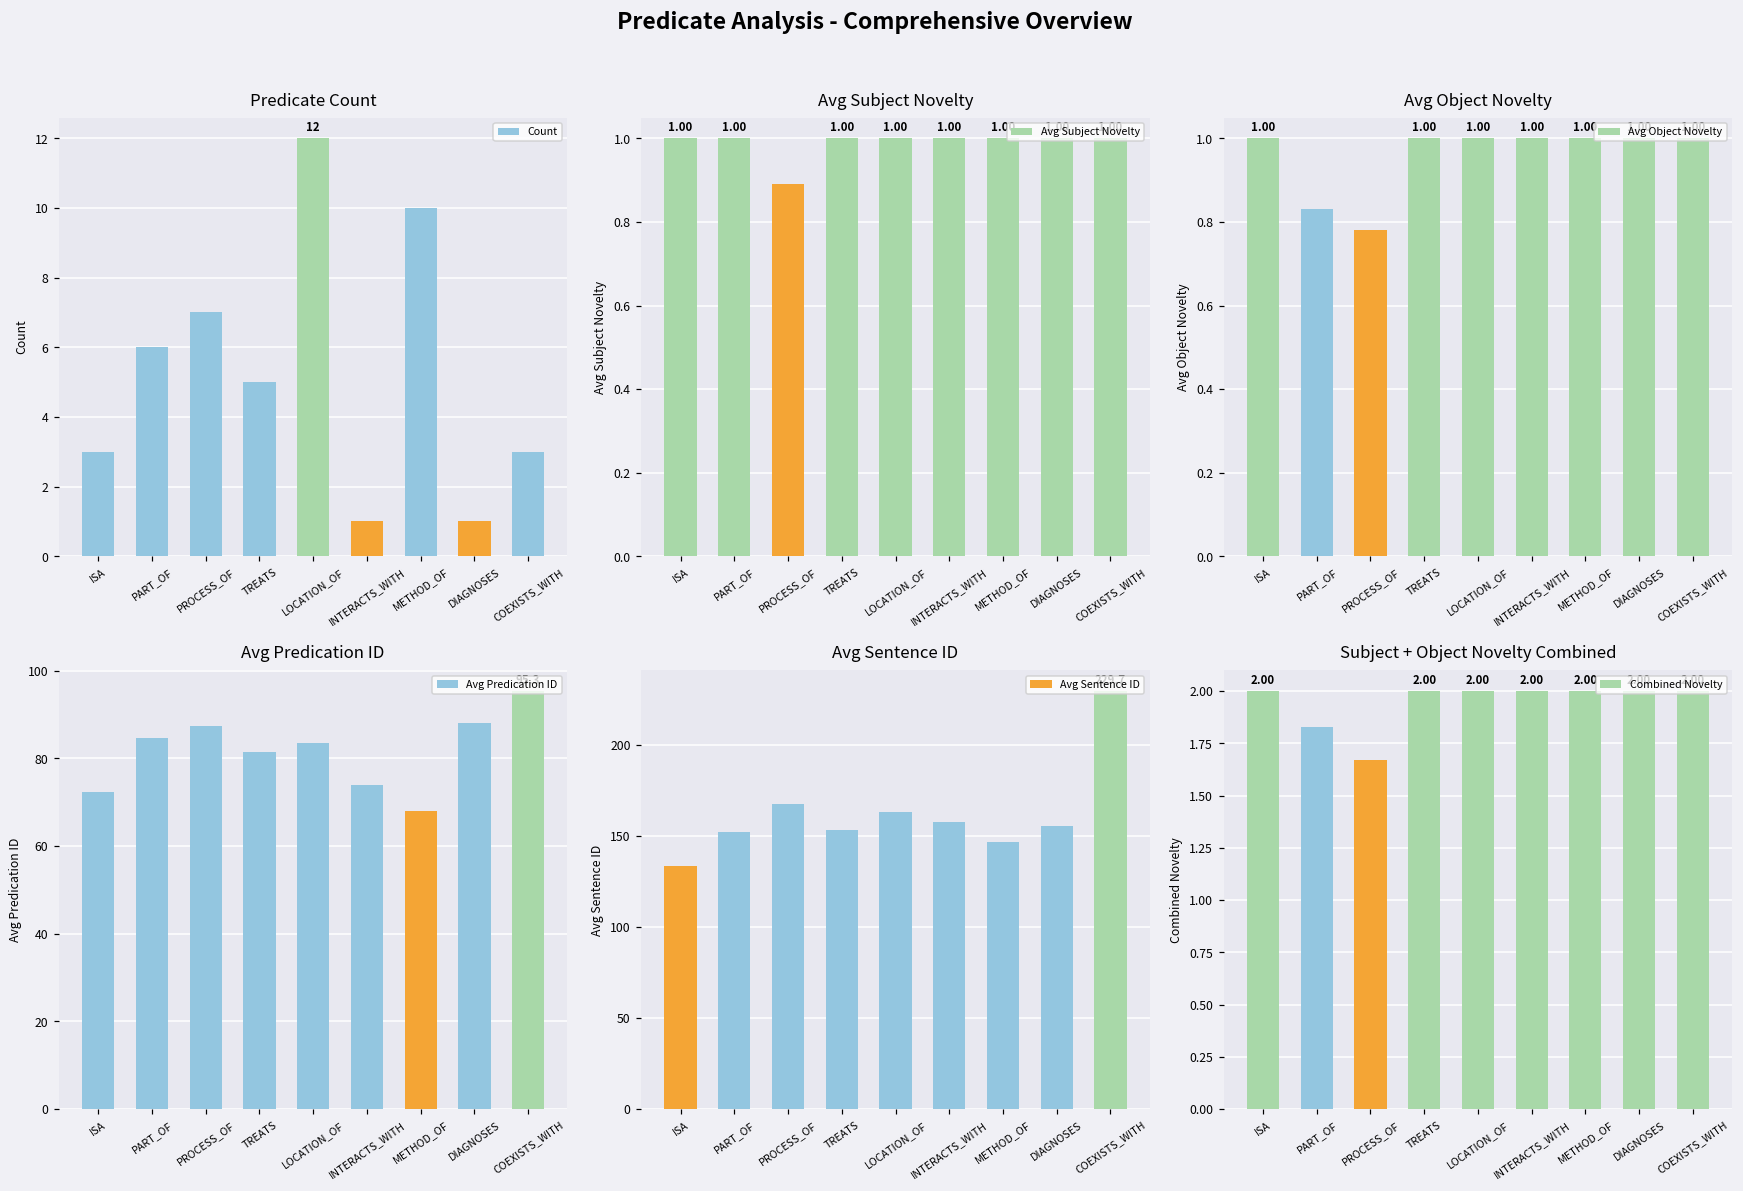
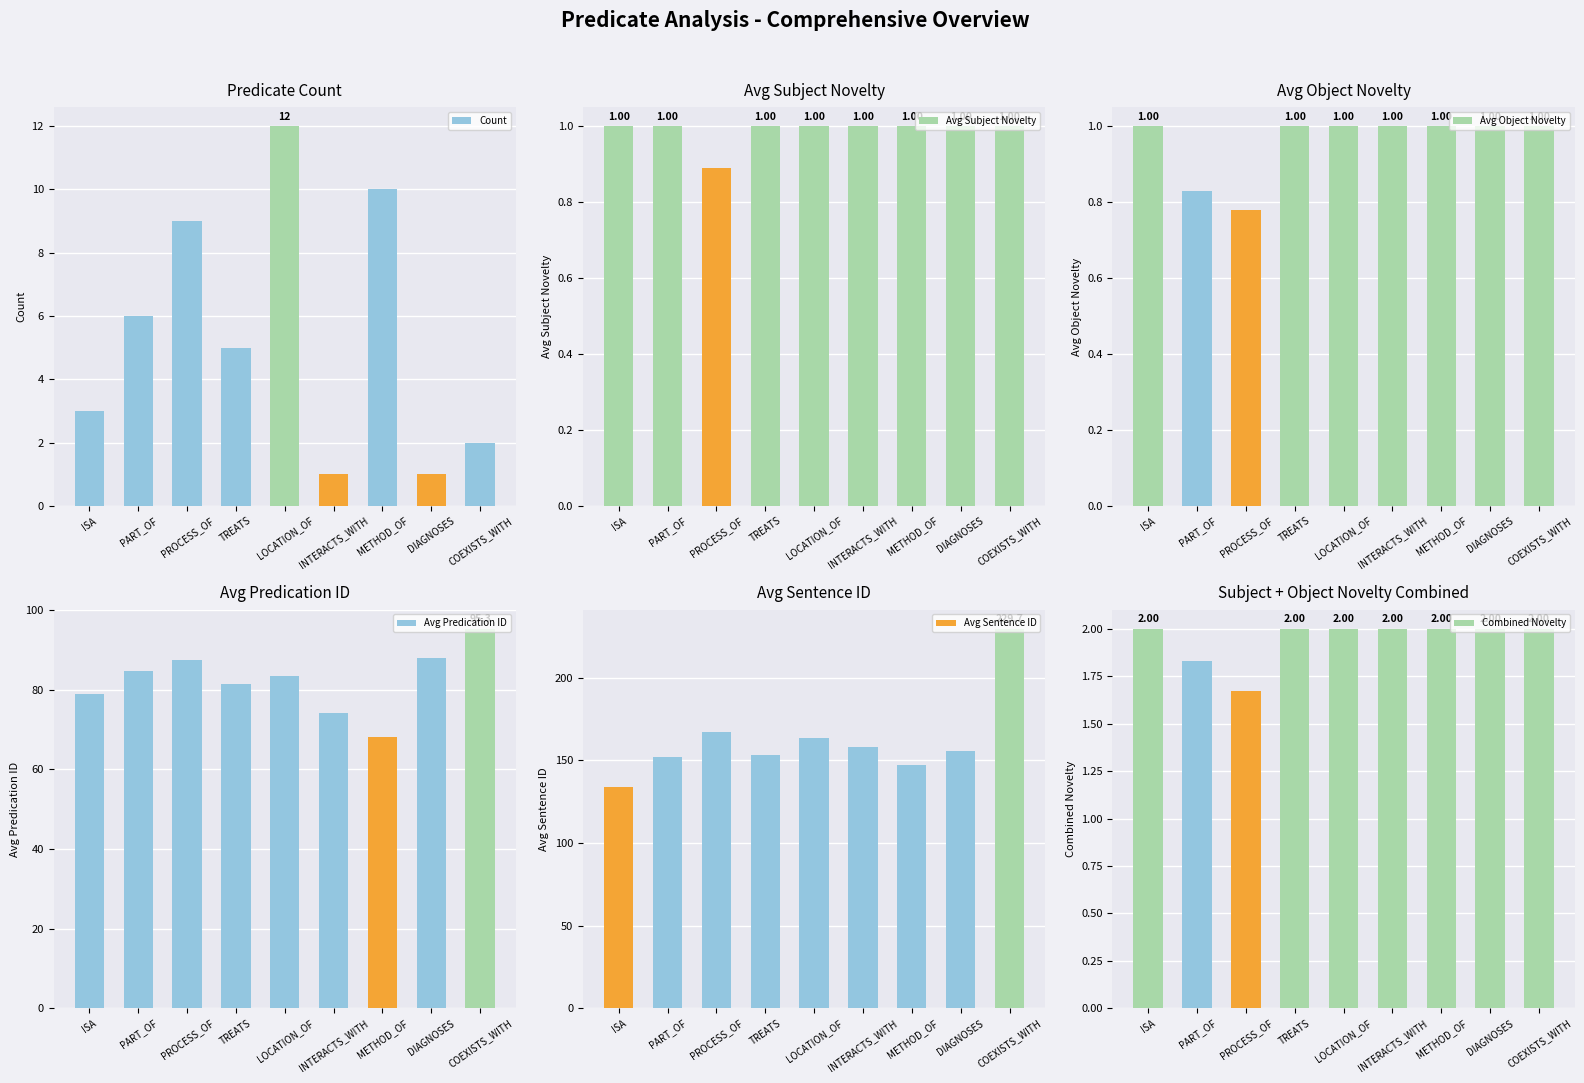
Predicate Count, PROCESS_OF: 7 -> 9
Predicate Count, COEXISTS_WITH: 3 -> 2
Avg Predication ID, ISA: 72 -> 79
